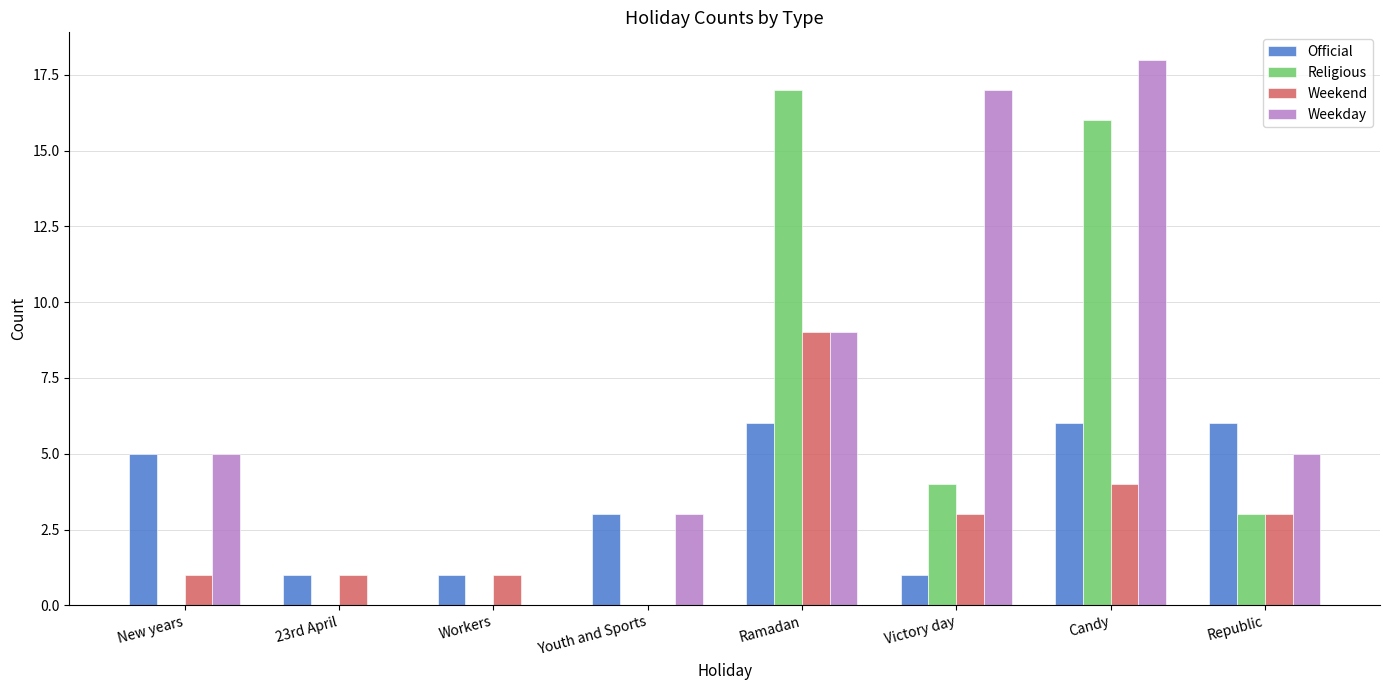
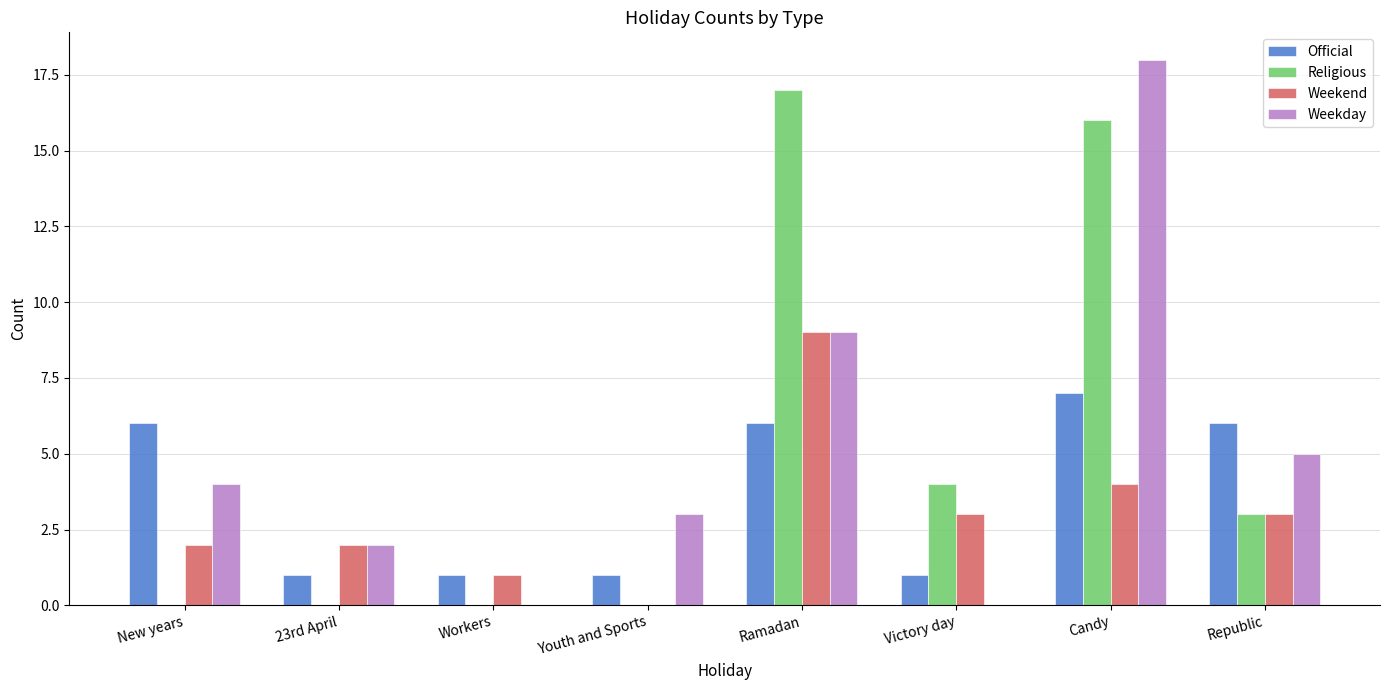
Official, New years: 5 -> 6
Weekend, New years: 1 -> 2
Weekday, New years: 5 -> 4
Weekend, 23rd April: 1 -> 2
Weekday, 23rd April: 0 -> 2
Official, Youth and Sports: 3 -> 1
Weekday, Victory day: 17 -> 0
Official, Candy: 6 -> 7
